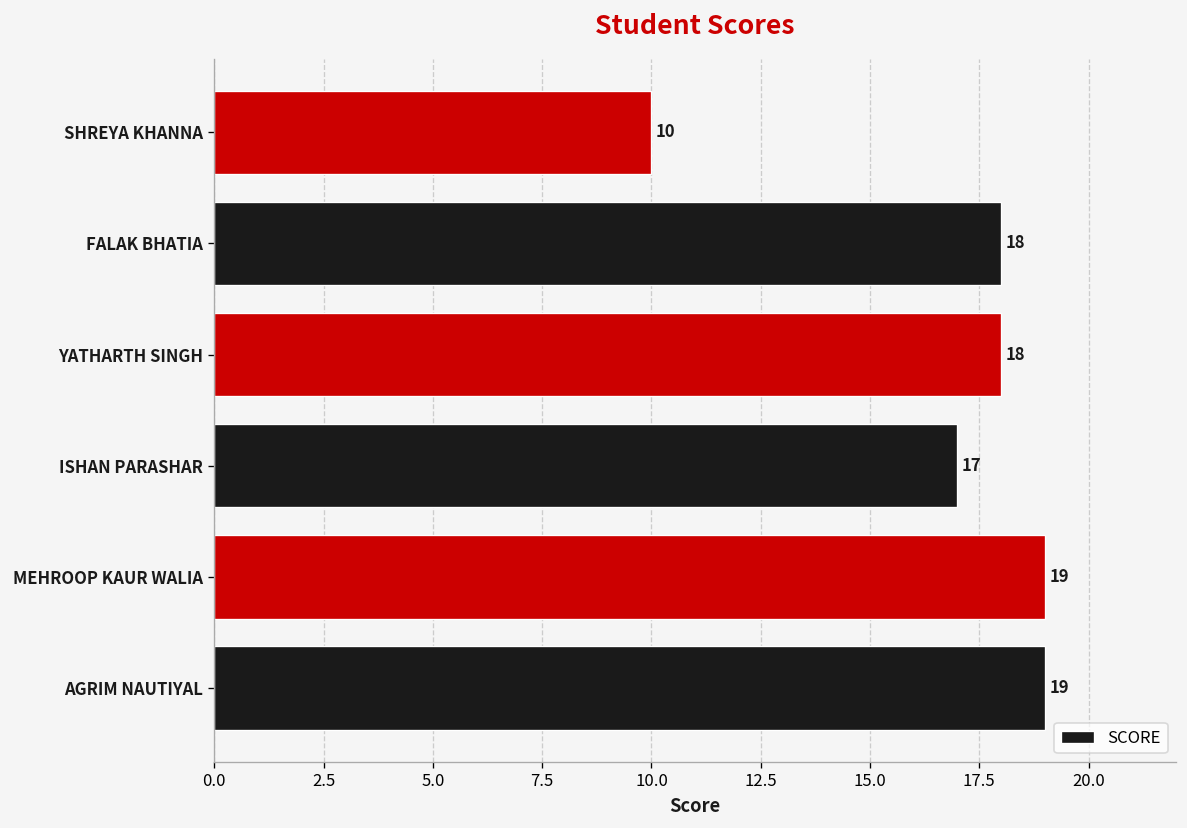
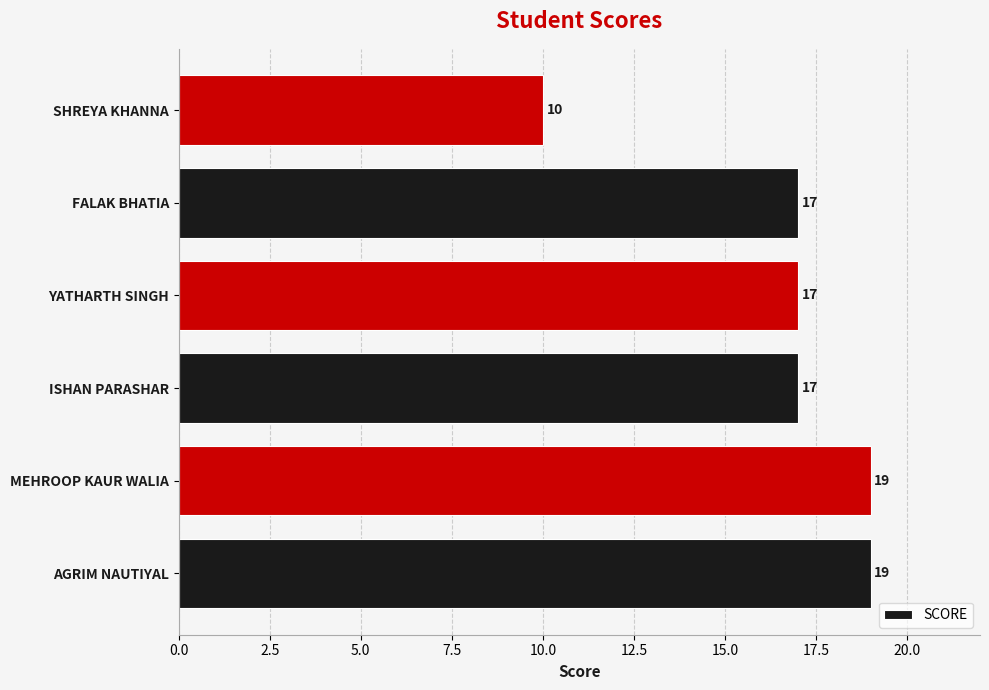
FALAK BHATIA: 18 -> 17
YATHARTH SINGH: 18 -> 17
